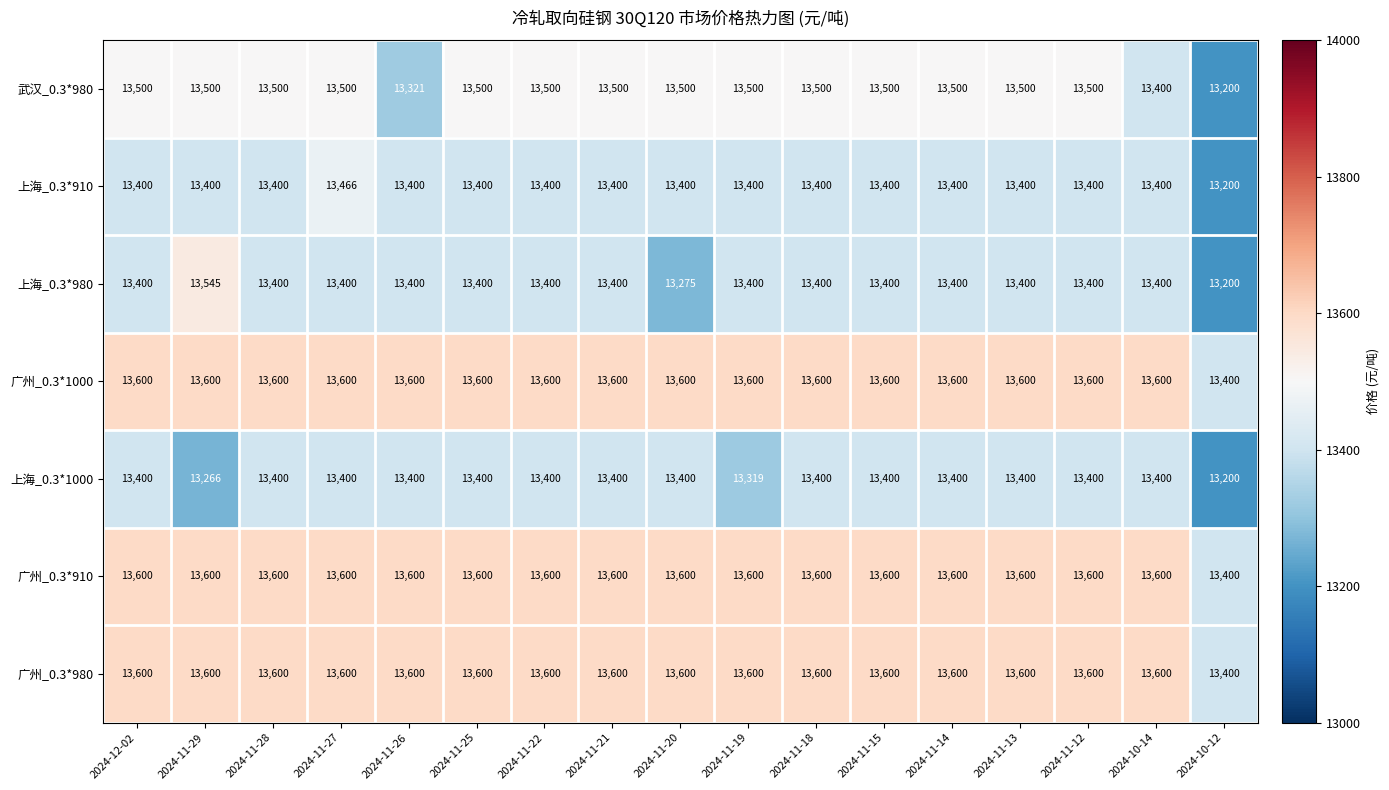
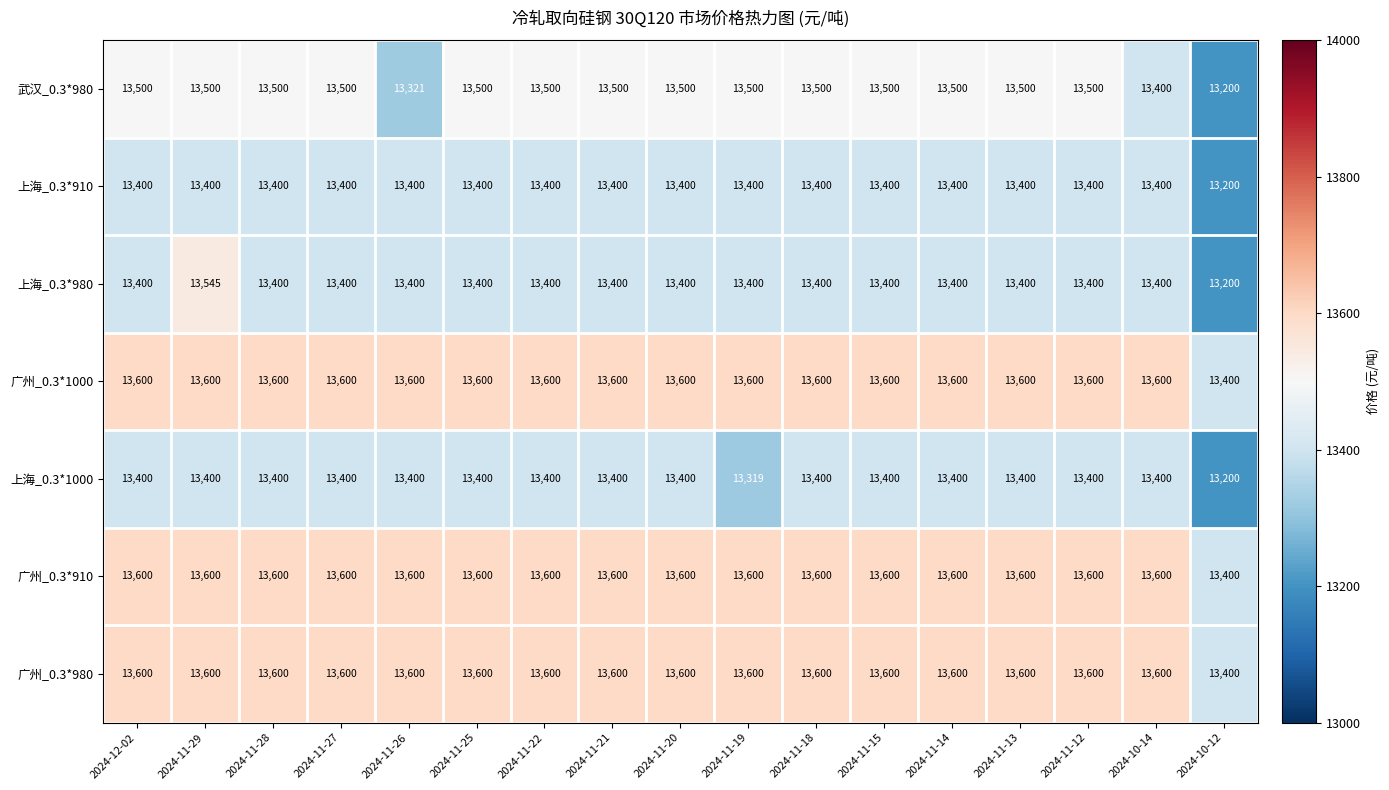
上海_0.3*910, 2024-11-27: 13,466 -> 13,400
上海_0.3*980, 2024-11-20: 13,275 -> 13,400
上海_0.3*1000, 2024-11-29: 13,266 -> 13,400
